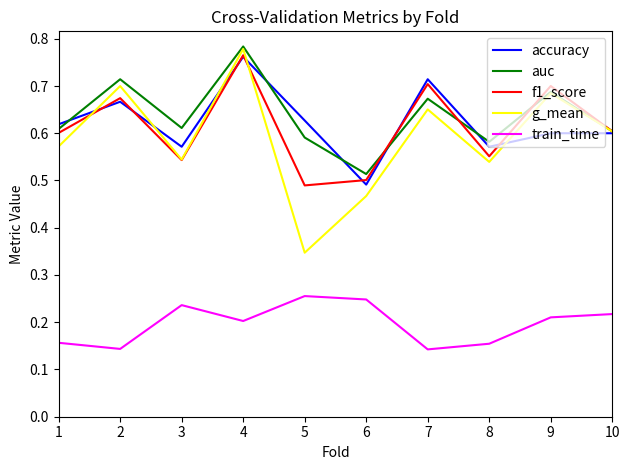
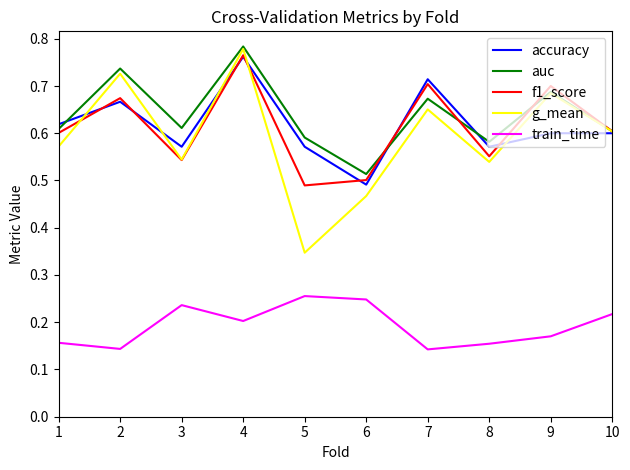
auc, 2: 0.71 -> 0.74
g_mean, 2: 0.70 -> 0.73
accuracy, 5: 0.63 -> 0.57
train_time, 9: 0.21 -> 0.17
